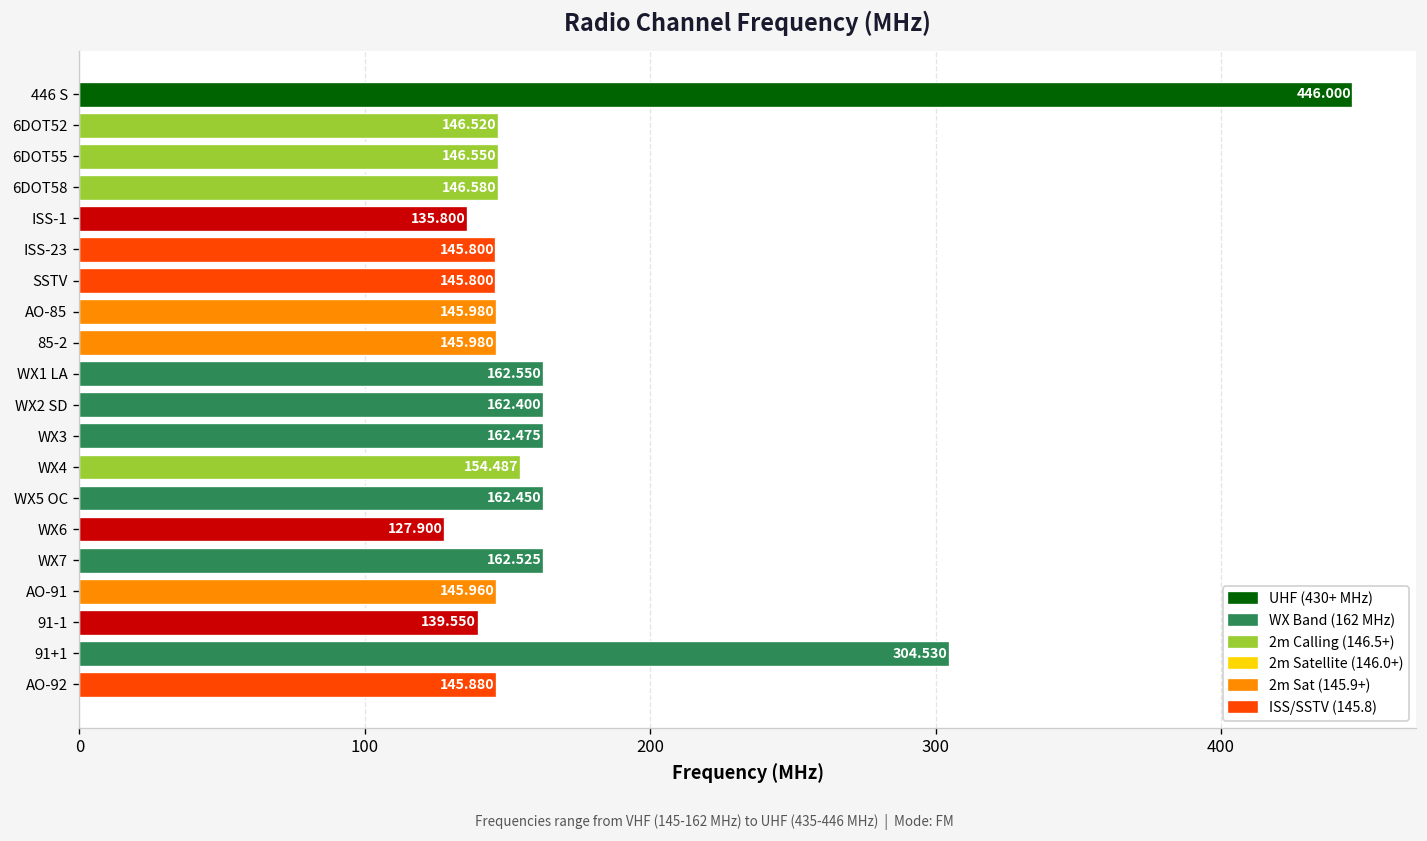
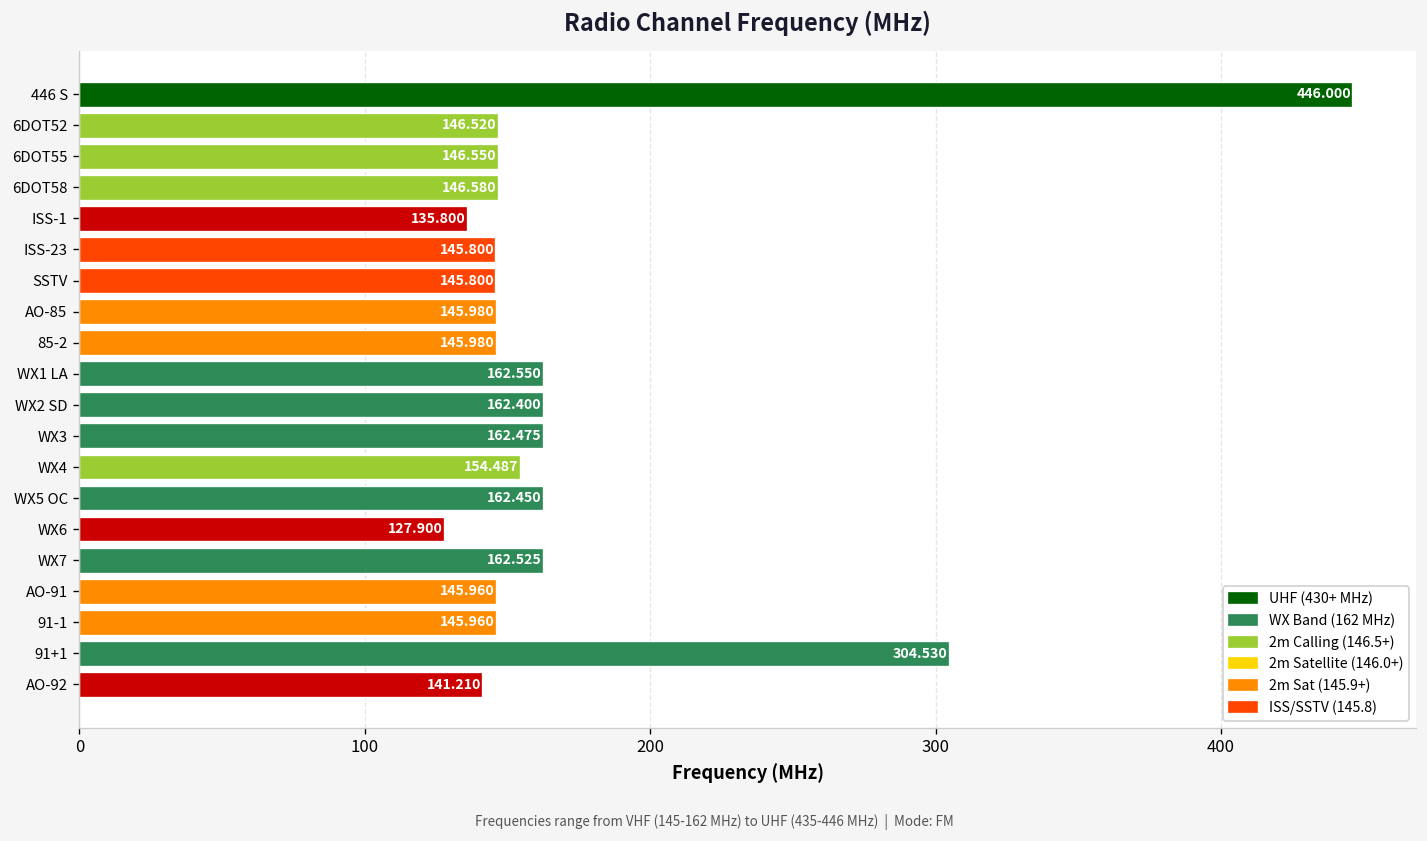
91-1: 139.550 -> 145.960
AO-92: 145.880 -> 141.210
